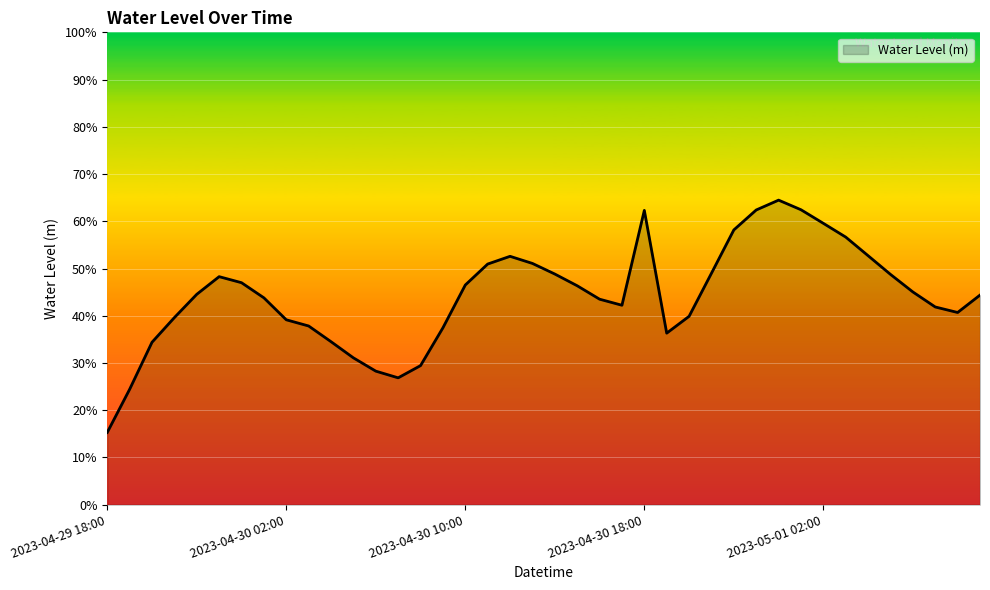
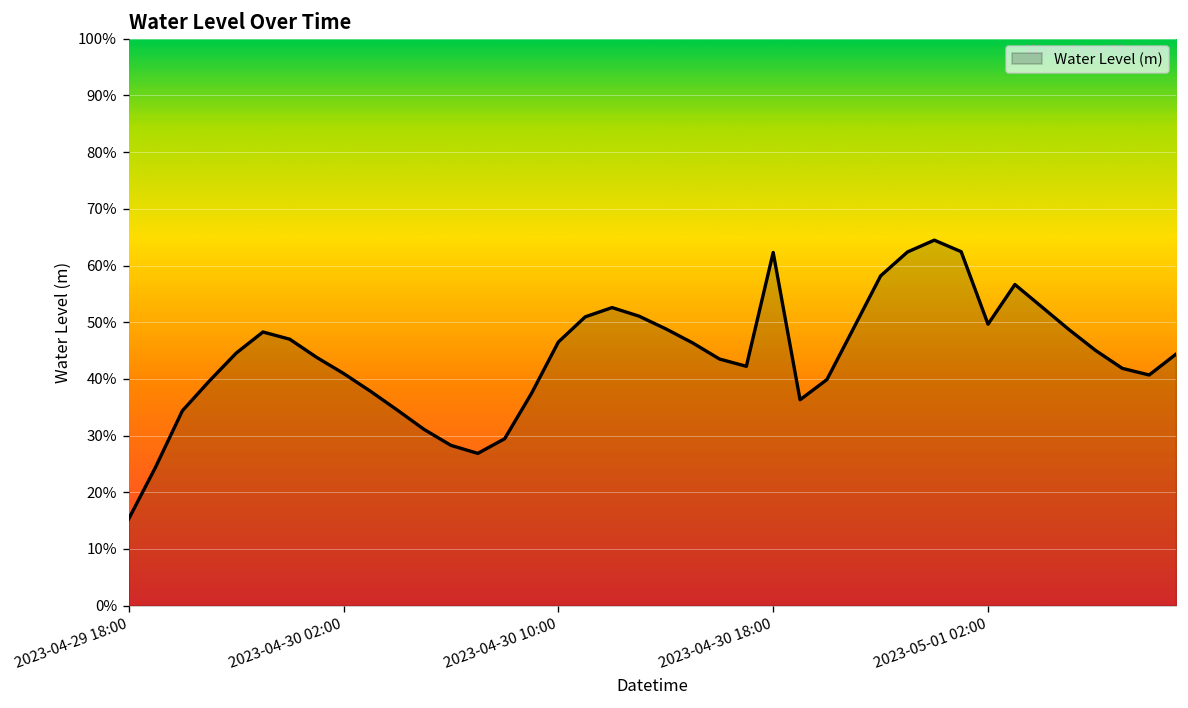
2023-04-30 02:00: 39% -> 41%
2023-05-01 02:00: 60% -> 50%
